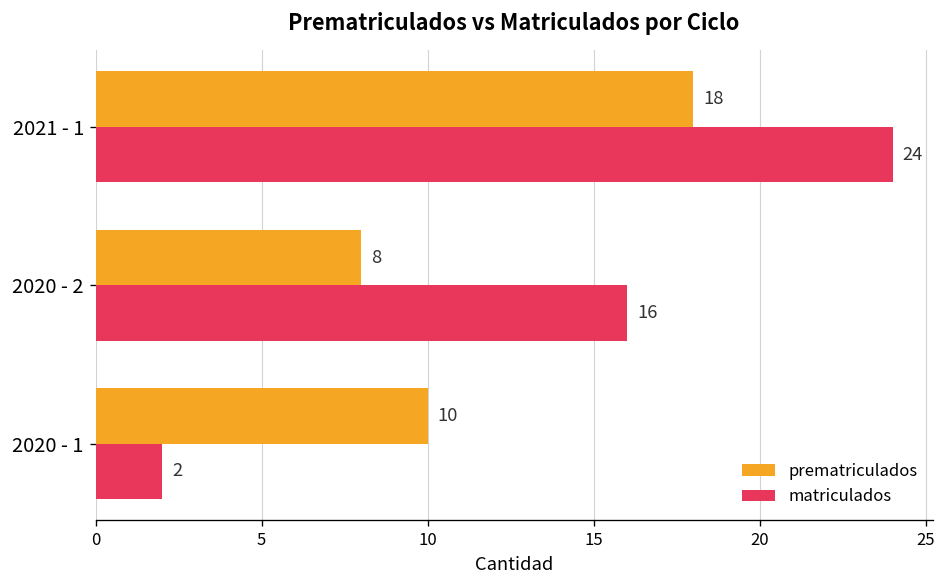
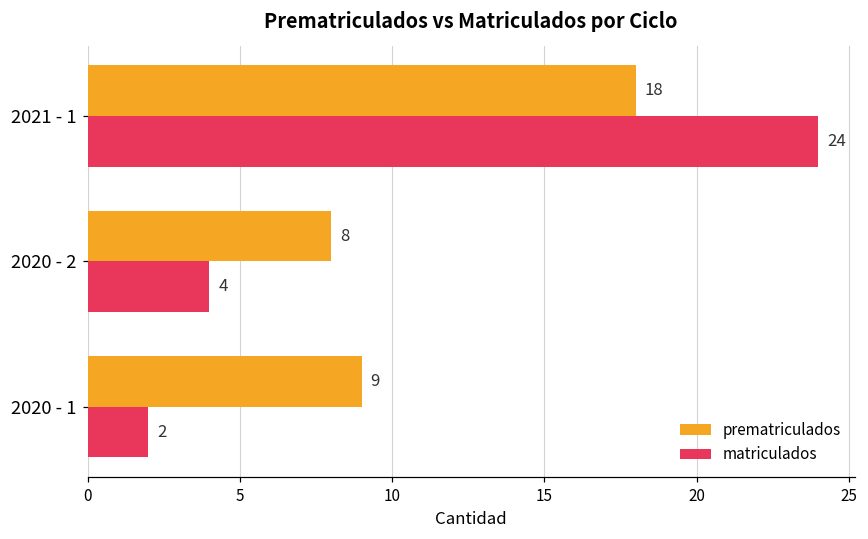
matriculados, 2020 - 2: 16 -> 4
prematriculados, 2020 - 1: 10 -> 9
